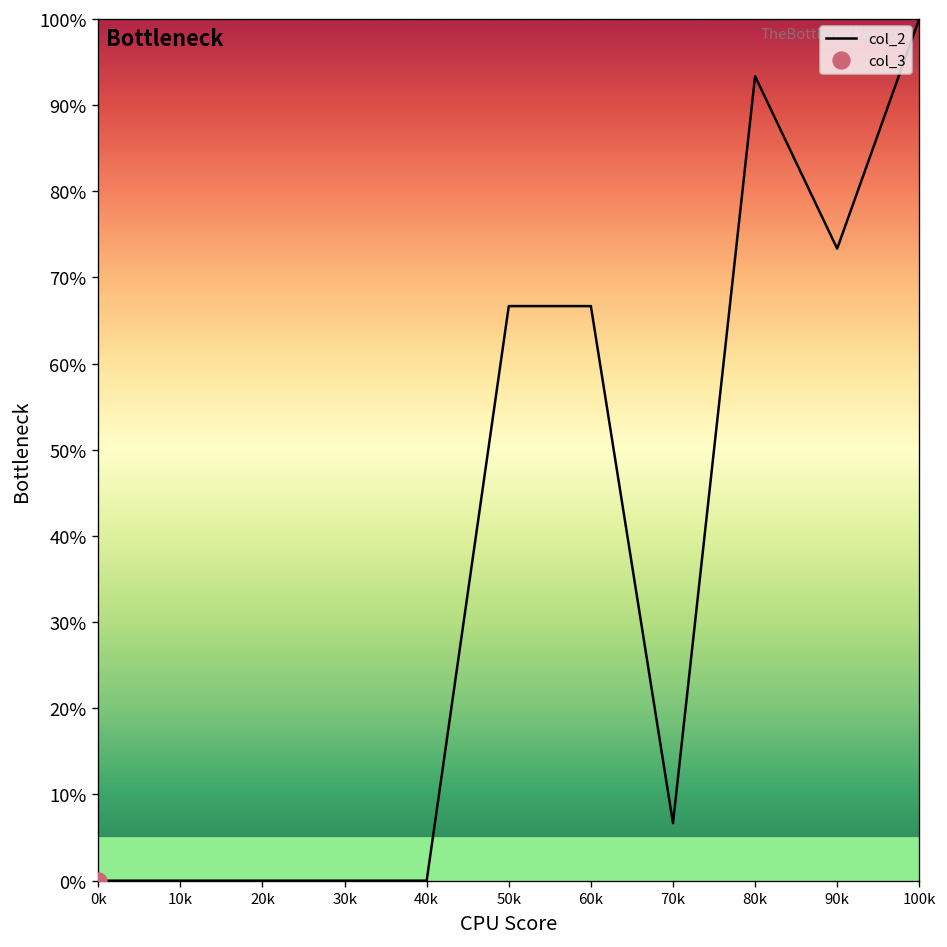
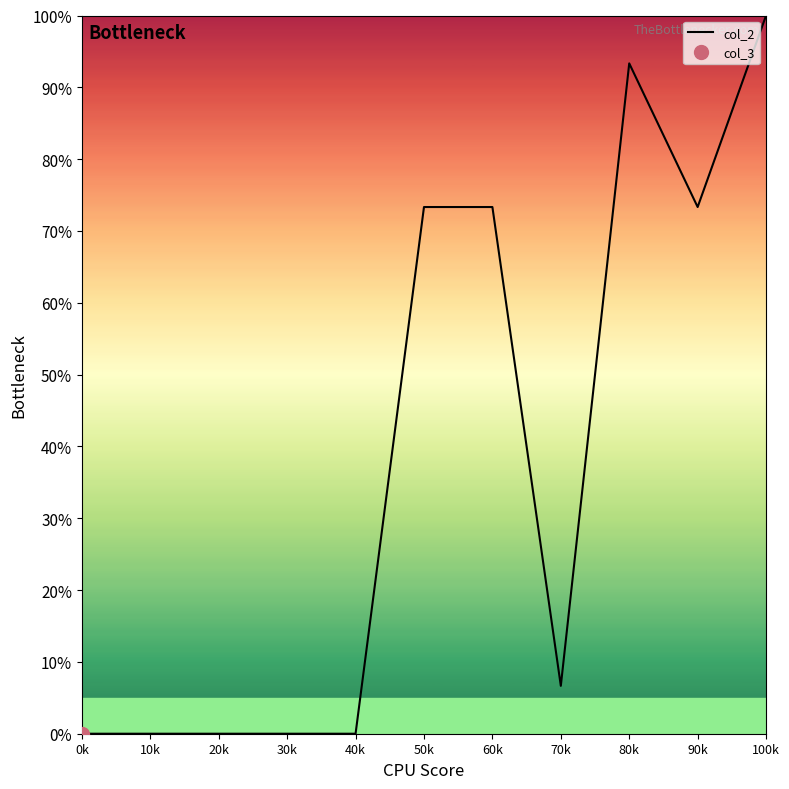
col_2, 50k: 67% -> 73%
col_2, 60k: 67% -> 73%
